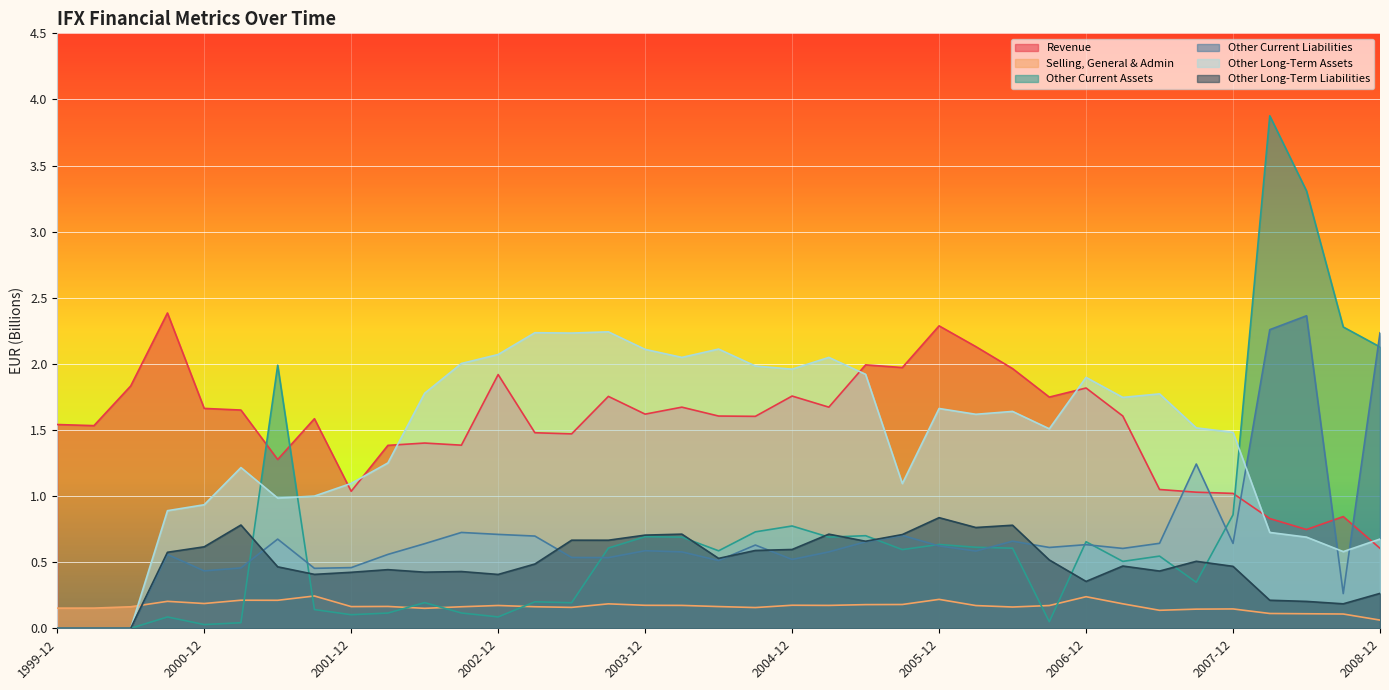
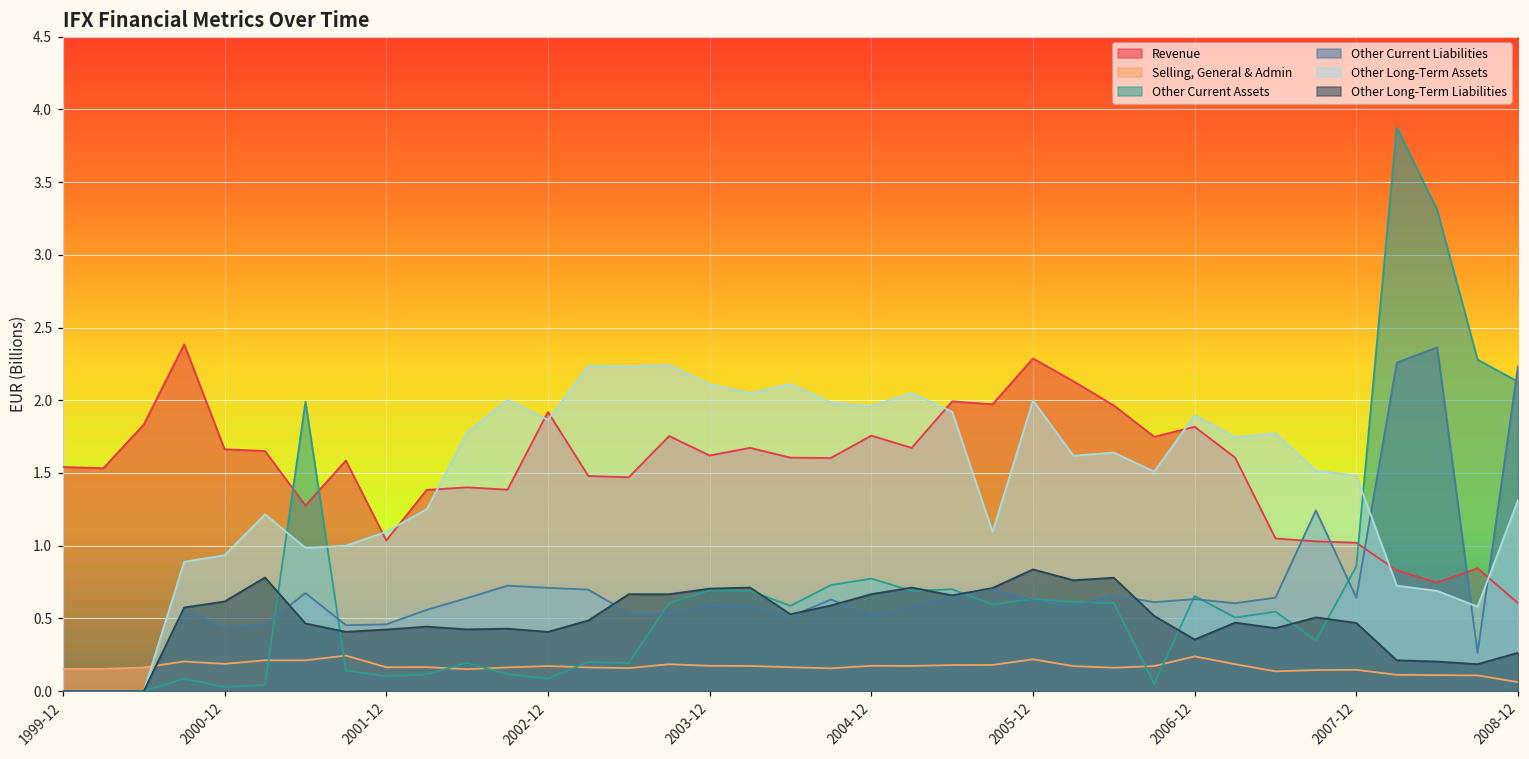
Other Long-Term Assets, 2002-12: 2.07 -> 1.87
Other Long-Term Liabilities, 2004-12: 0.60 -> 0.67
Other Long-Term Assets, 2005-12: 1.66 -> 2.00
Other Long-Term Assets, 2008-12: 0.68 -> 1.31
